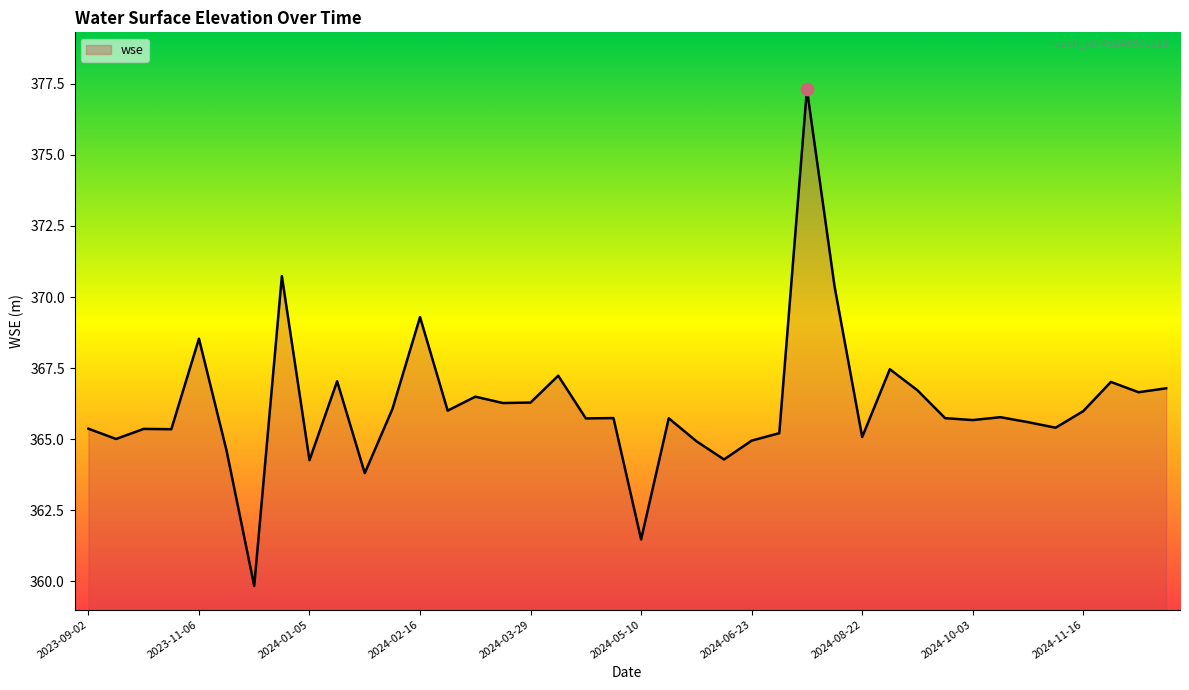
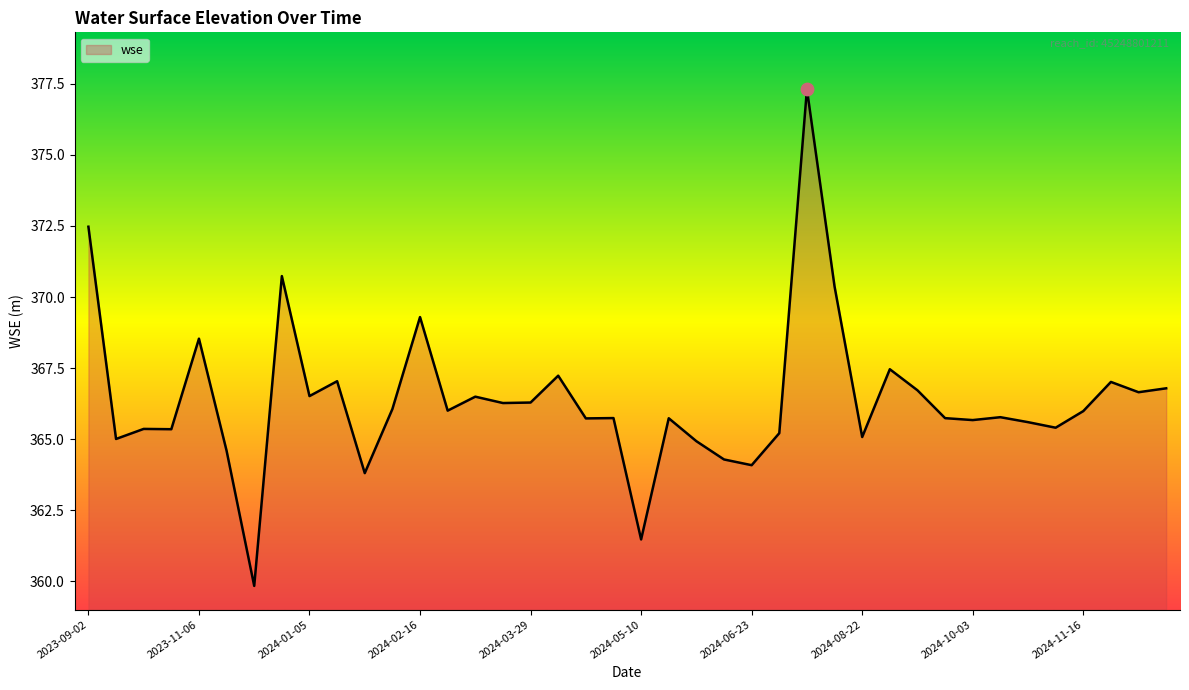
wse, 2023-09-02: 365.4 -> 372.5
wse, 2024-01-05: 364.3 -> 366.5
wse, 2024-06-23: 364.9 -> 364.1
